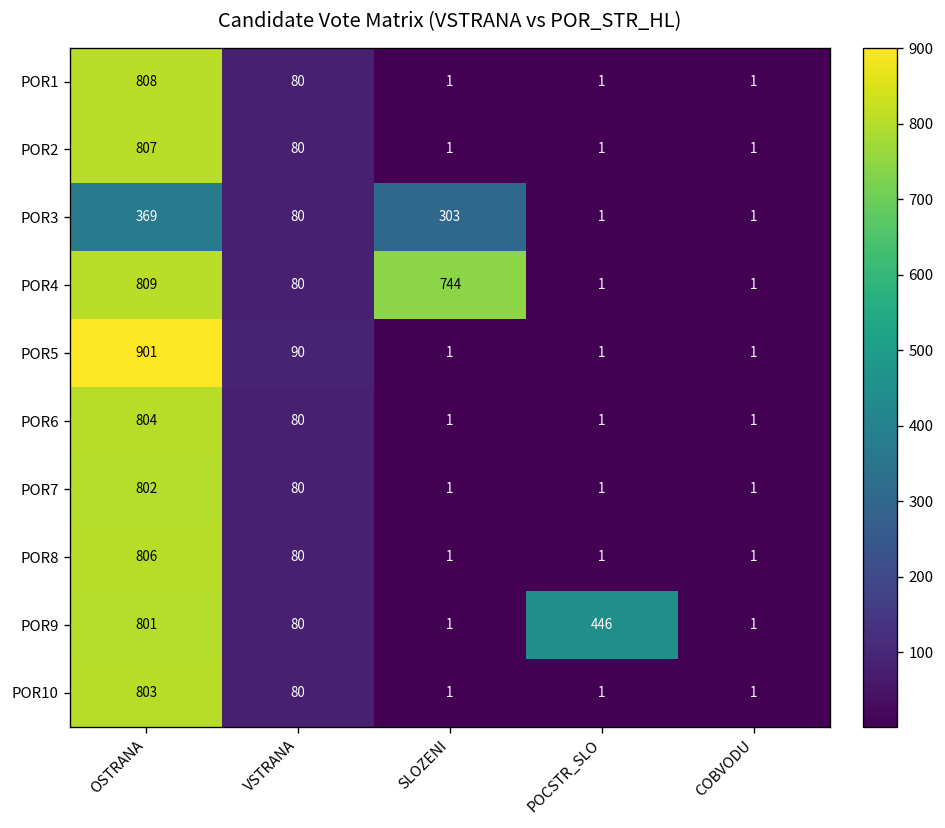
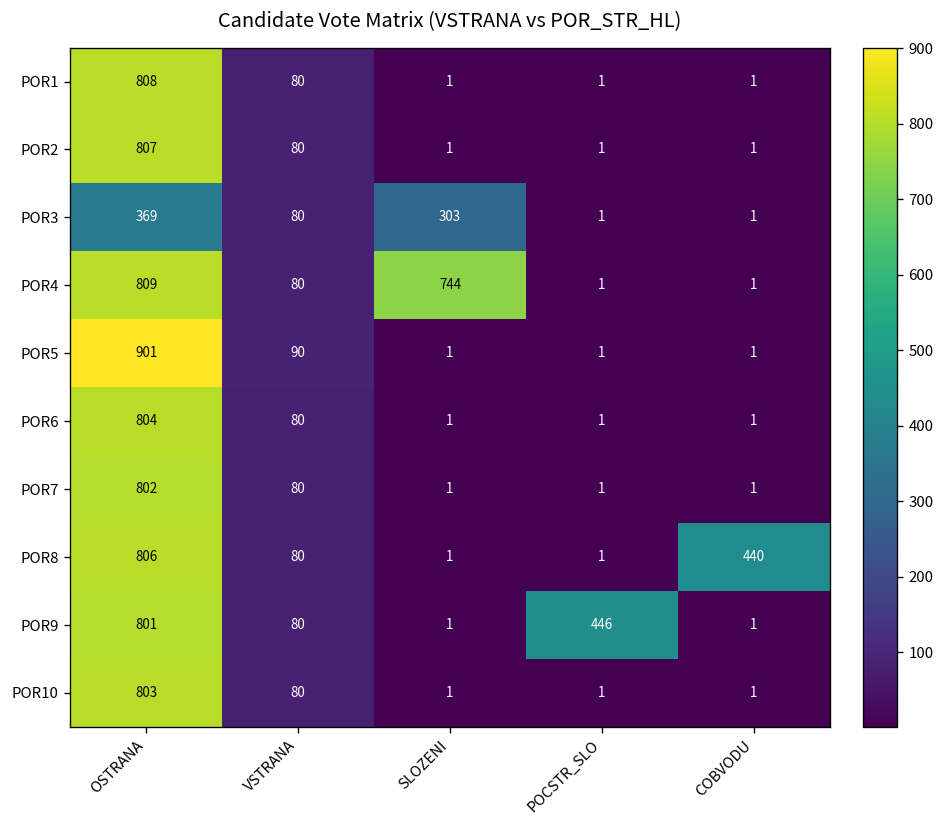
POR8, COBVODU: 1 -> 440
